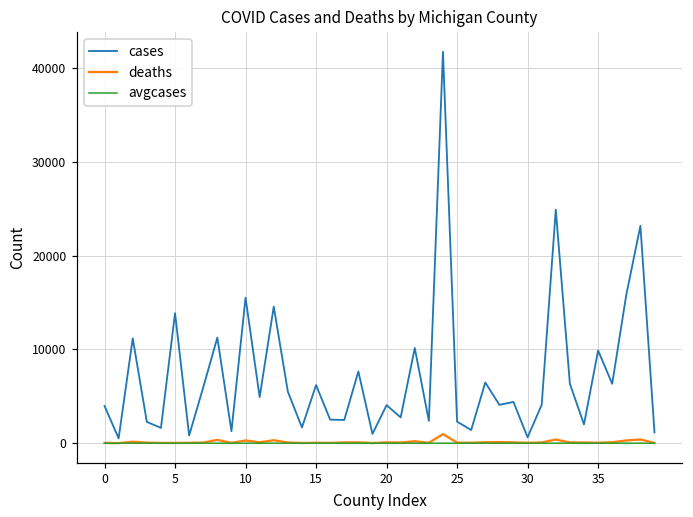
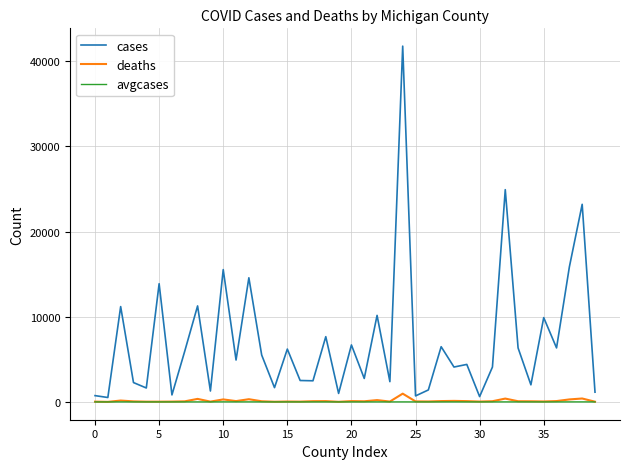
cases, 0: 4000 -> 1000
cases, 20: 4000 -> 7000
cases, 25: 2000 -> 1000
